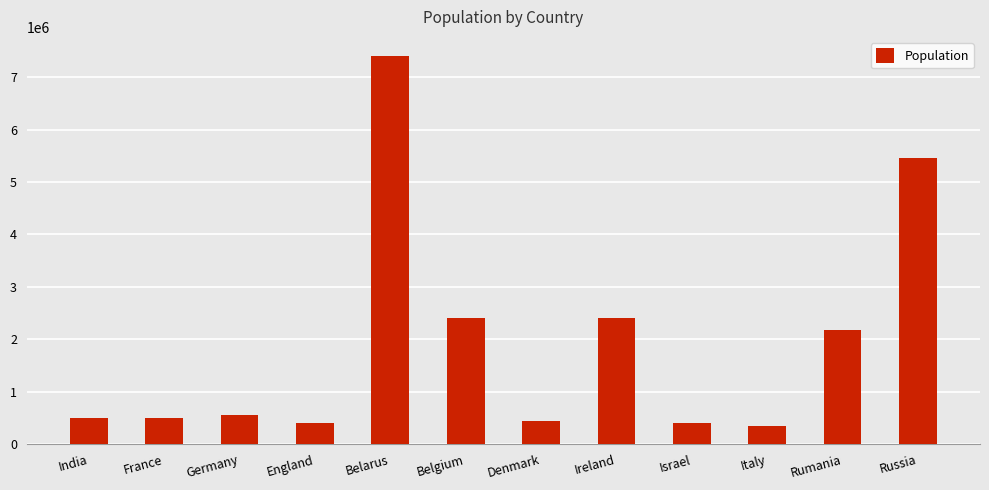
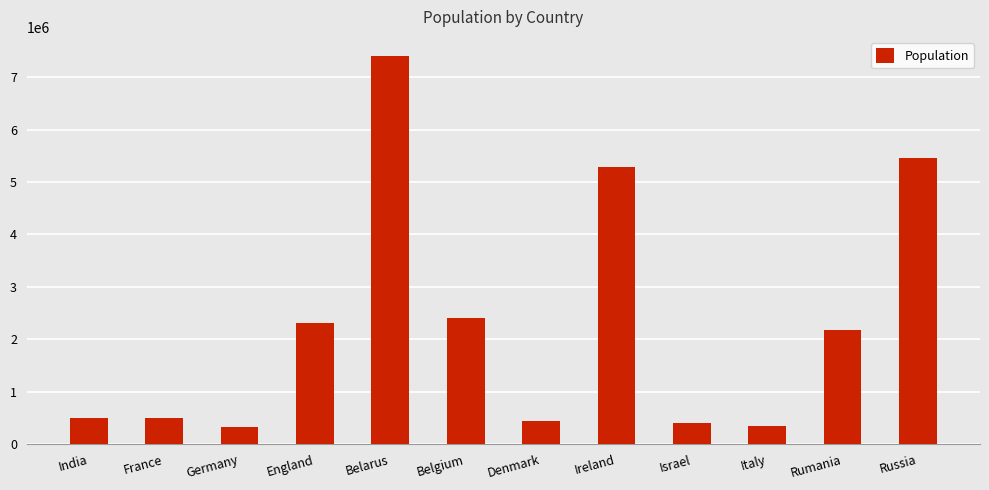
Germany: 500000 -> 300000
England: 400000 -> 2300000
Ireland: 2400000 -> 5300000
